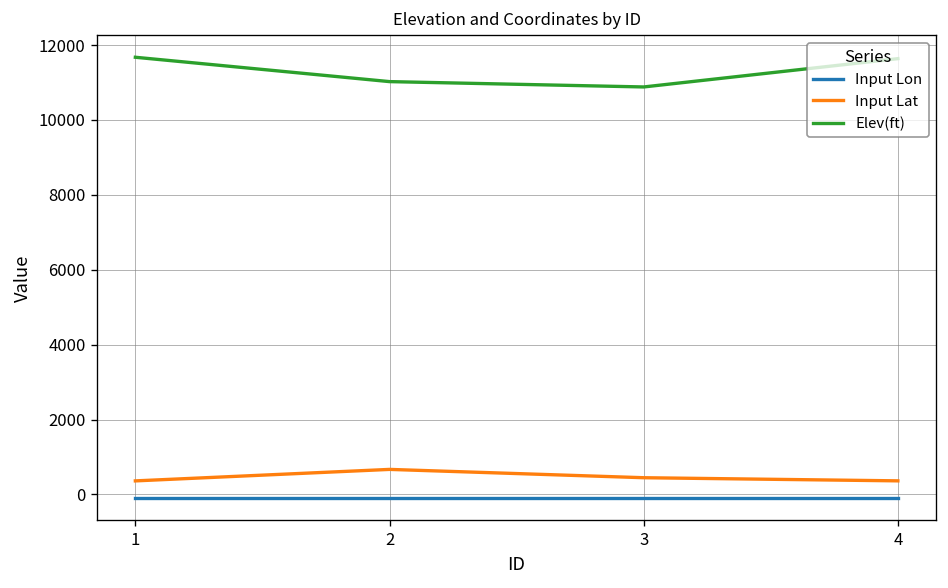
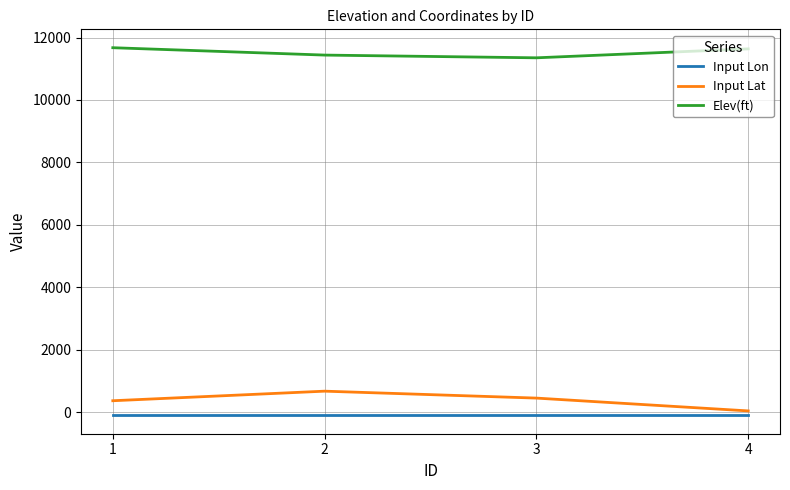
Elev(ft), 2: 11000 -> 11400
Elev(ft), 3: 10900 -> 11400
Input Lat, 4: 400 -> 0
